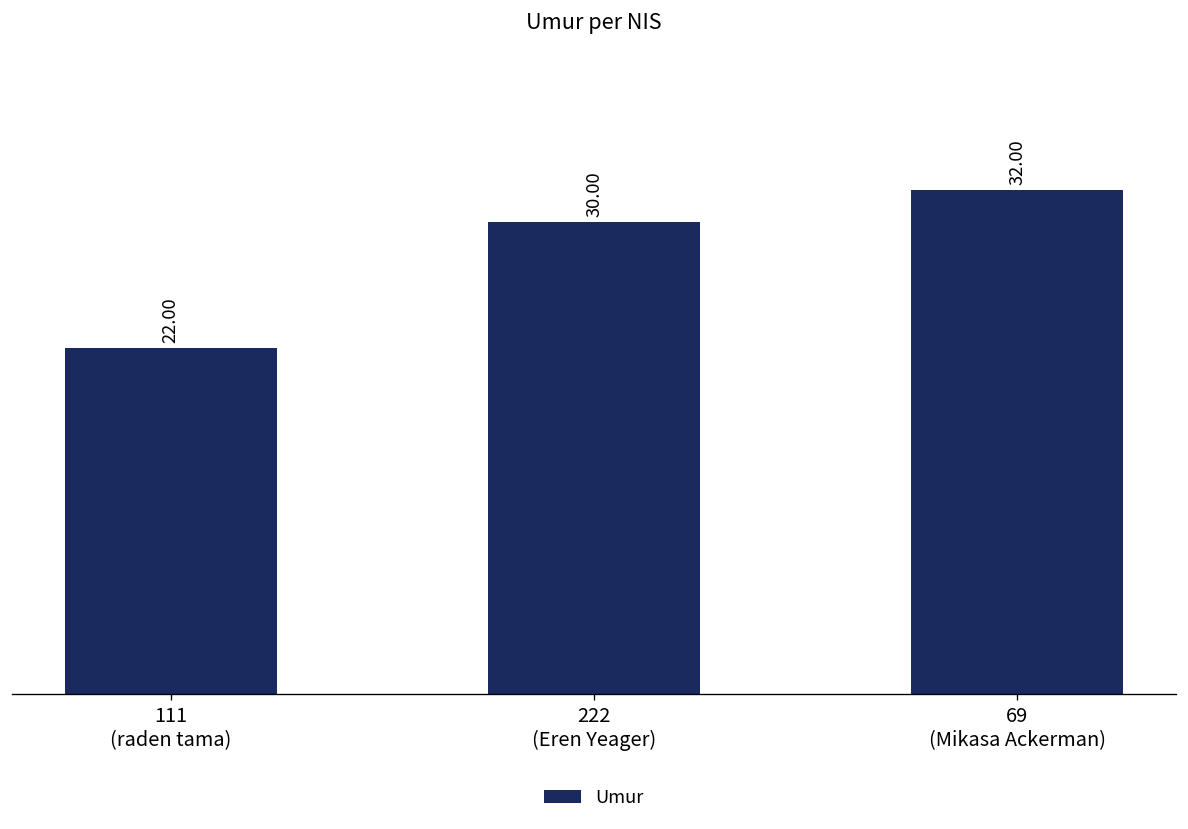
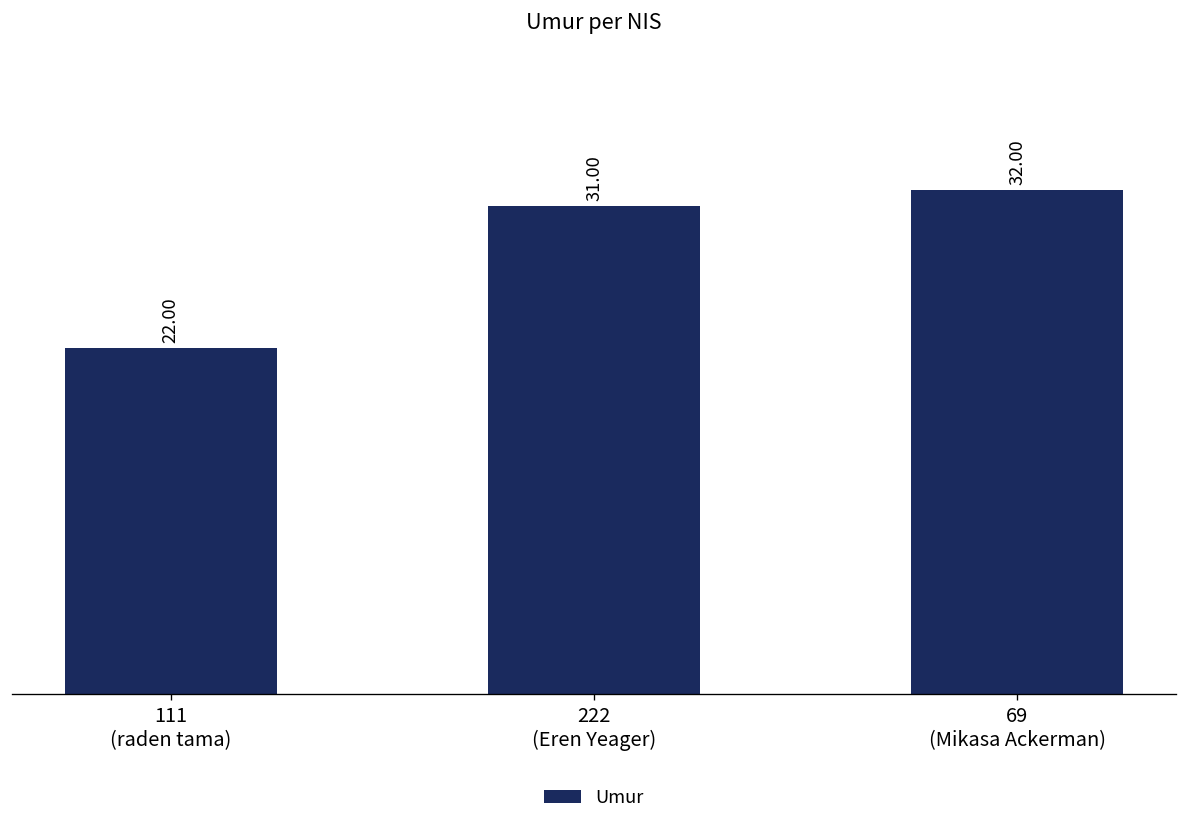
222 (Eren Yeager): 30.00 -> 31.00
